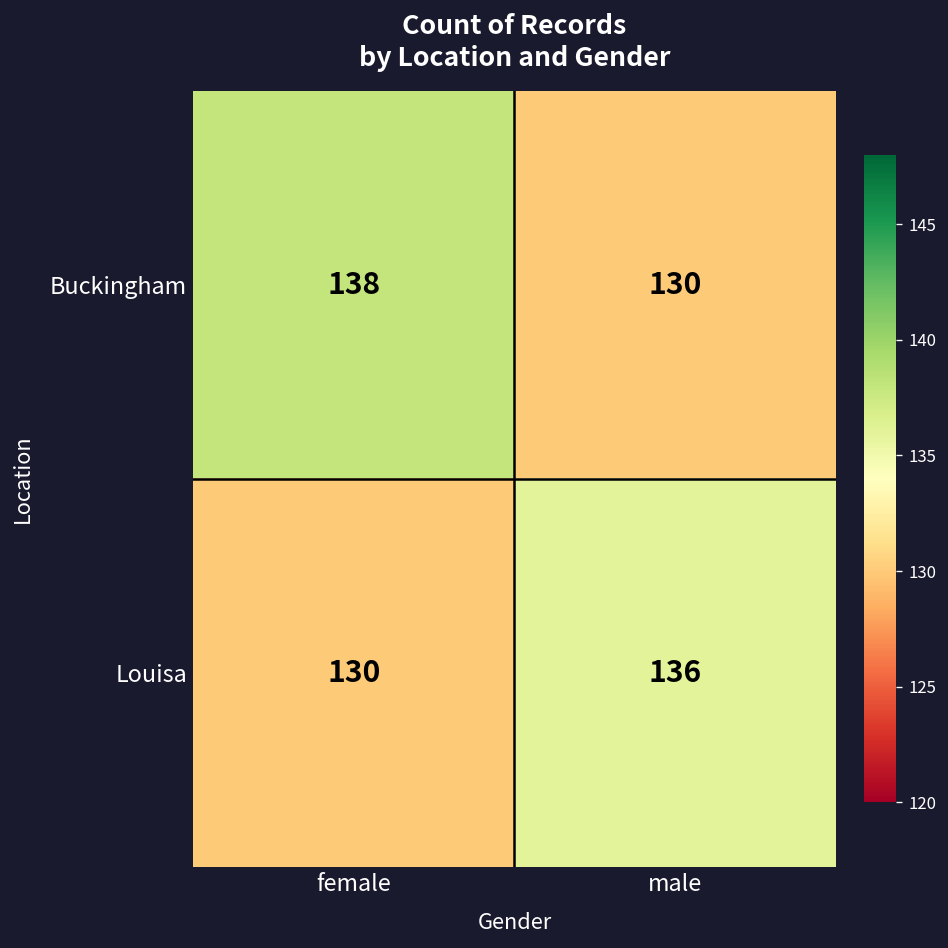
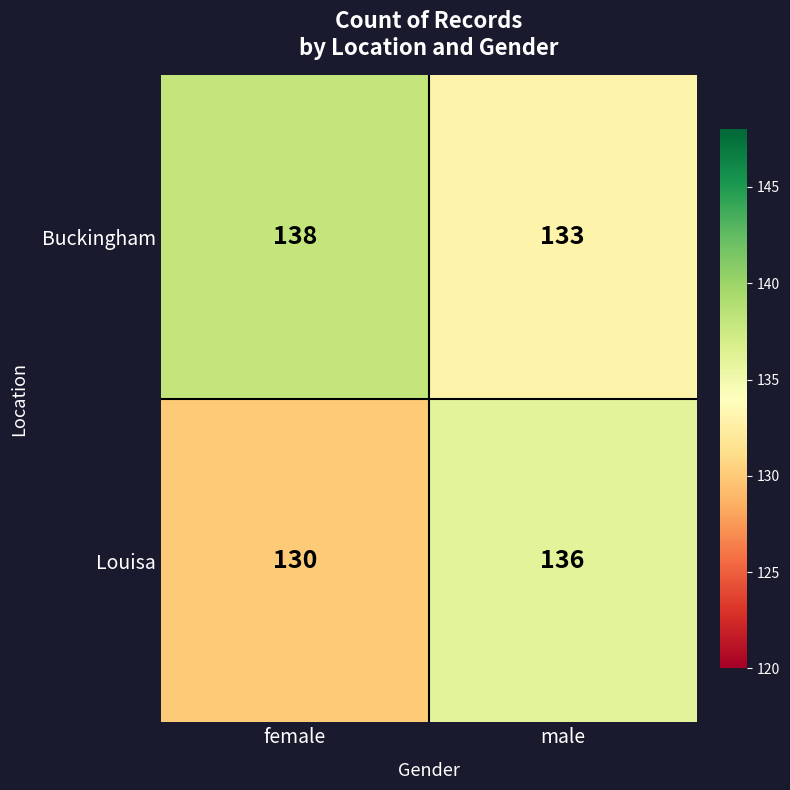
Buckingham, male: 130 -> 133
